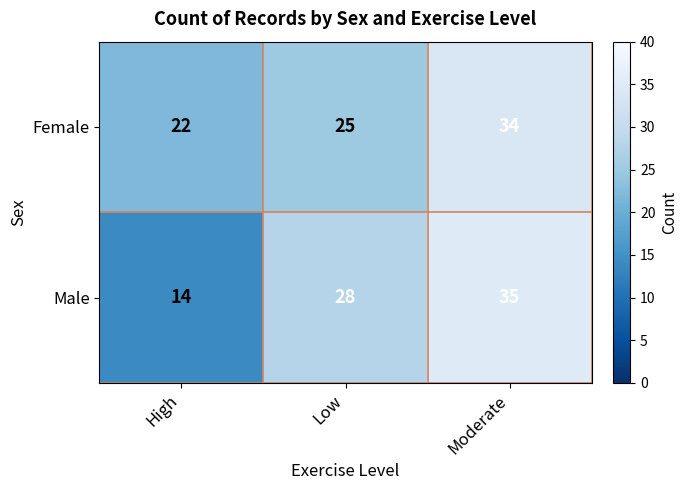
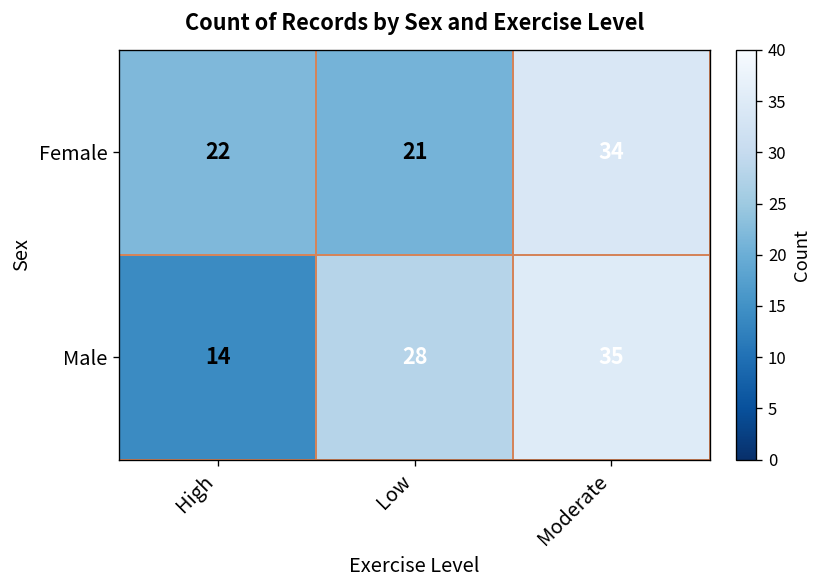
Female, Low: 25 -> 21
